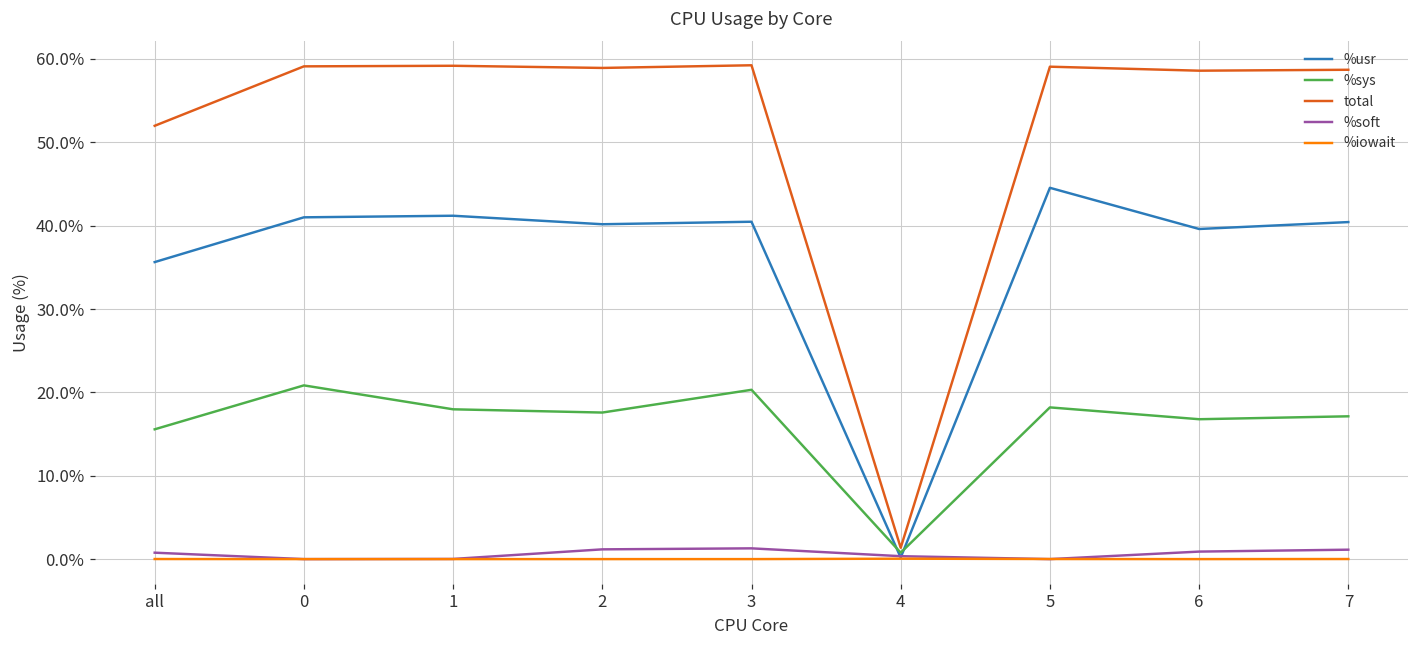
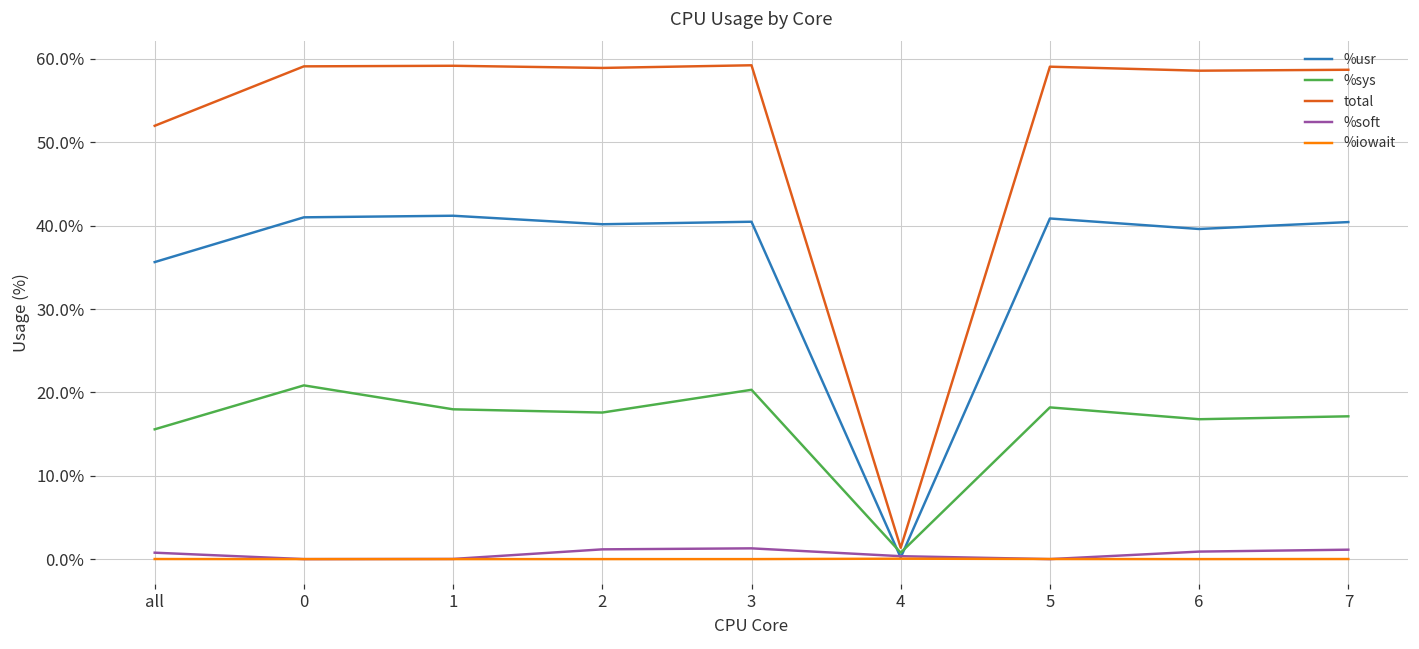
%usr, 5: 45% -> 41%
